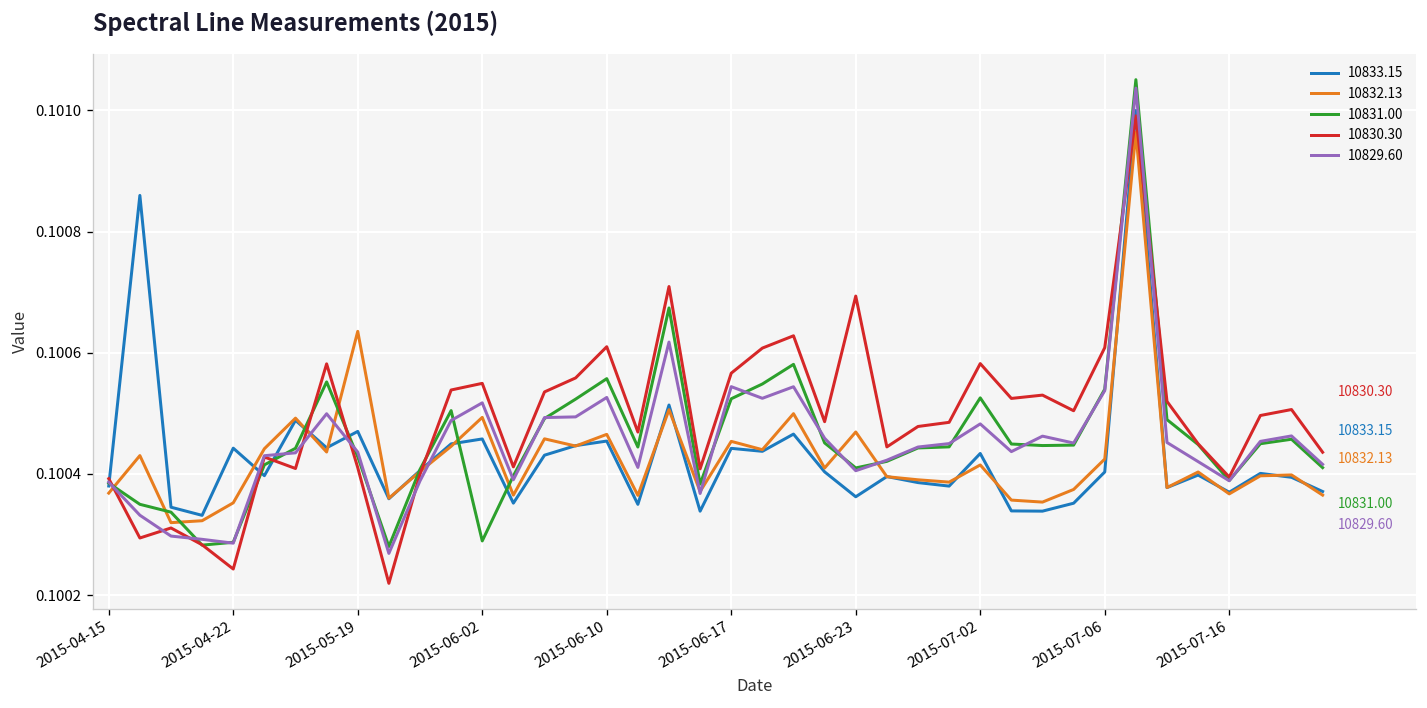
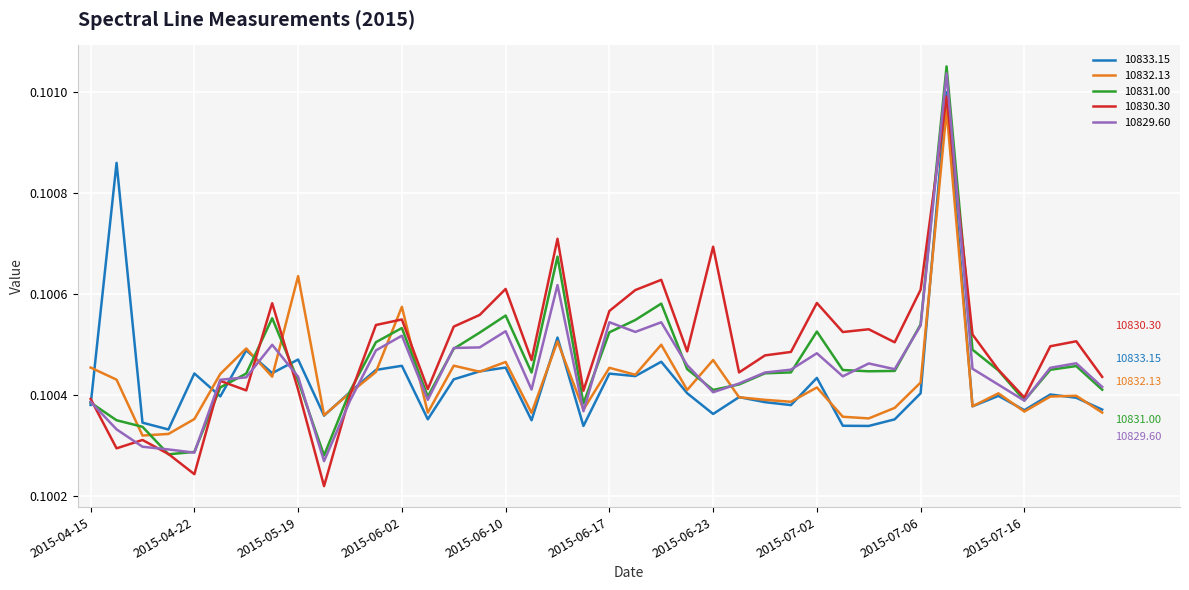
10832.13, 2015-04-15: 0.10037 -> 0.10045
10832.13, 2015-06-02: 0.10049 -> 0.10057
10831.00, 2015-06-02: 0.10029 -> 0.10053
